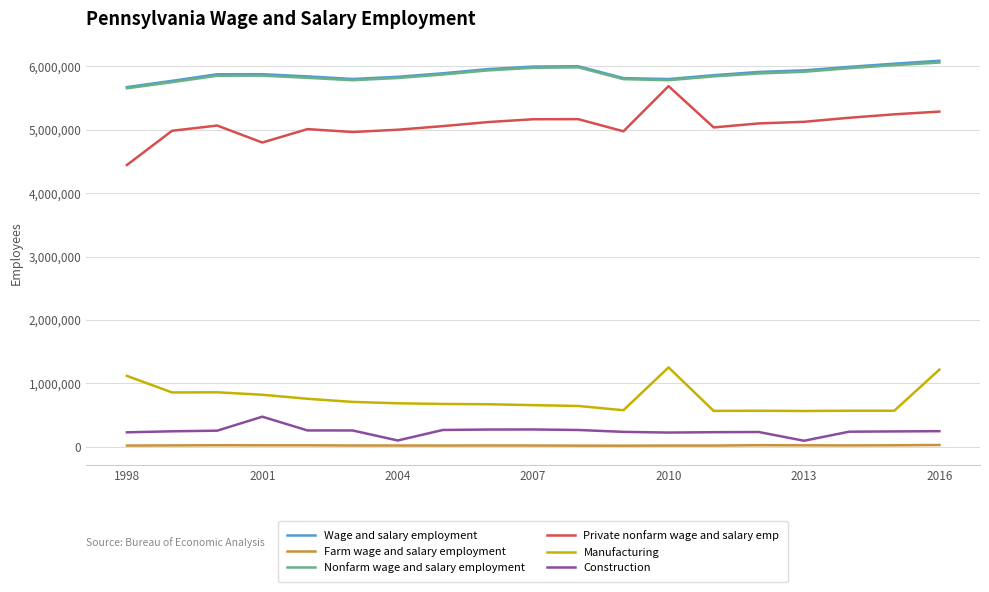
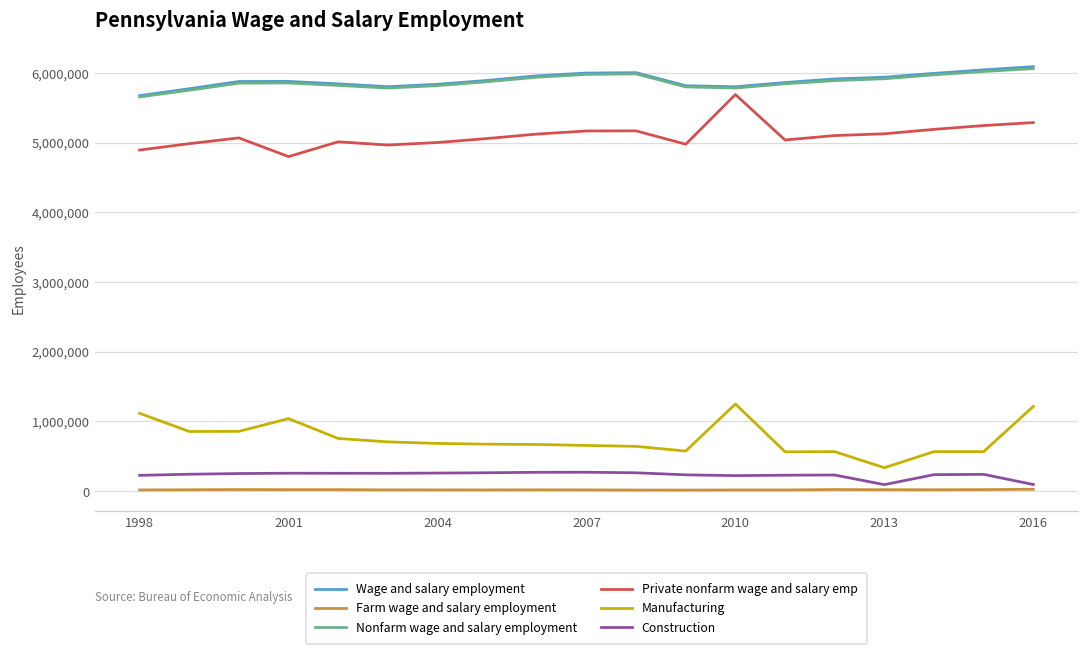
Private nonfarm wage and salary emp, 1998: 4,400,000 -> 4,900,000
Manufacturing, 2001: 800,000 -> 1,000,000
Construction, 2001: 500,000 -> 300,000
Construction, 2004: 100,000 -> 300,000
Manufacturing, 2013: 600,000 -> 300,000
Construction, 2016: 200,000 -> 100,000
